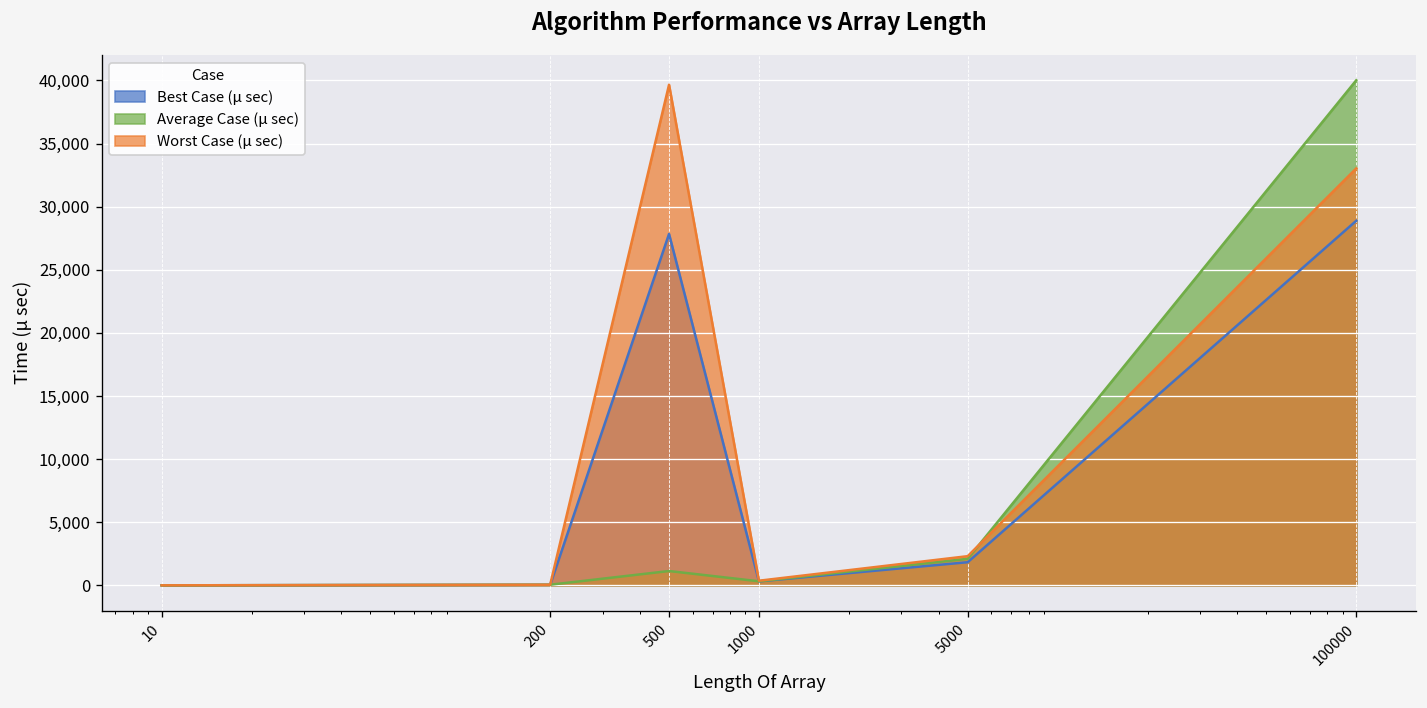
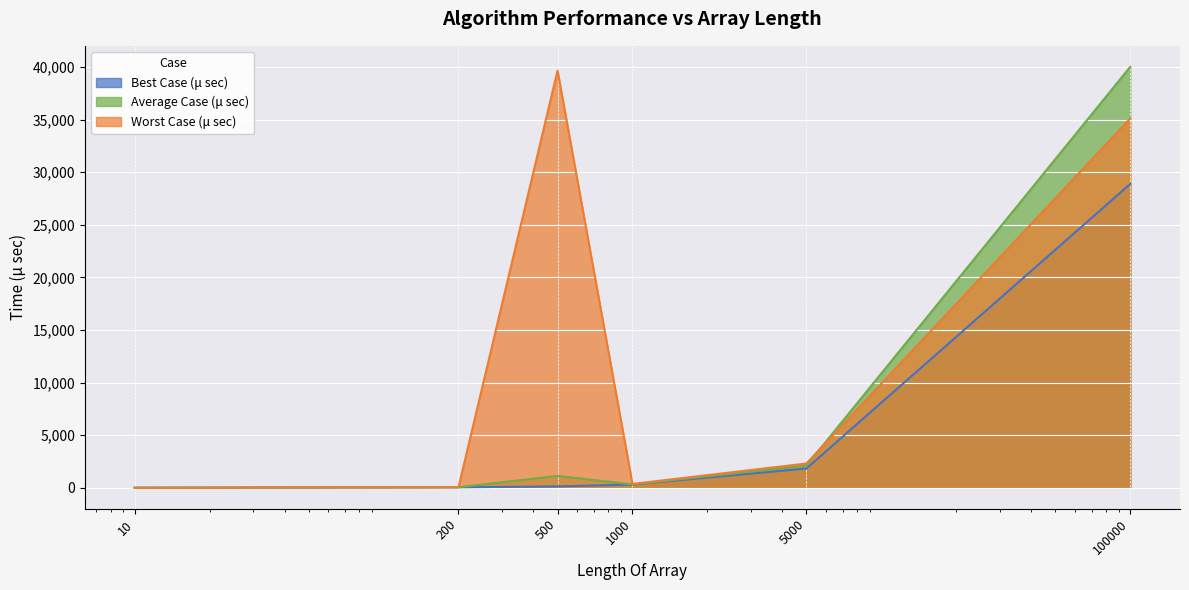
Best Case (μ sec), 500: 27,800 -> 100
Worst Case (μ sec), 100000: 33,000 -> 35,100
